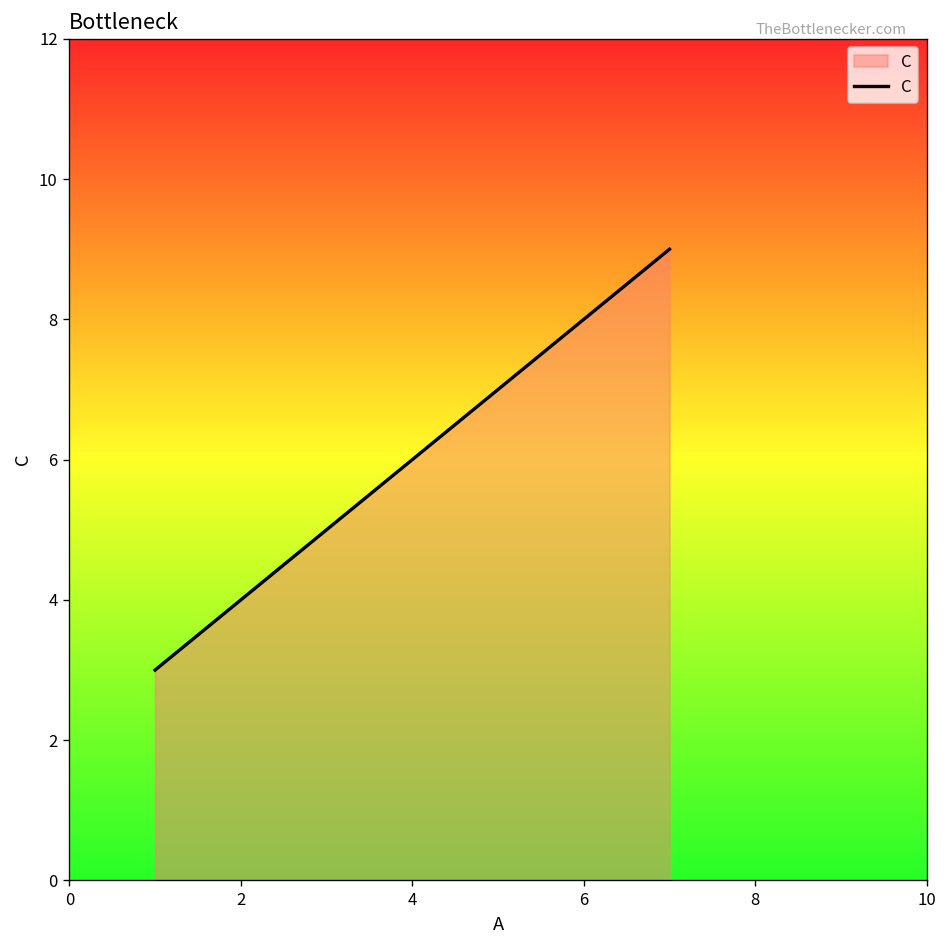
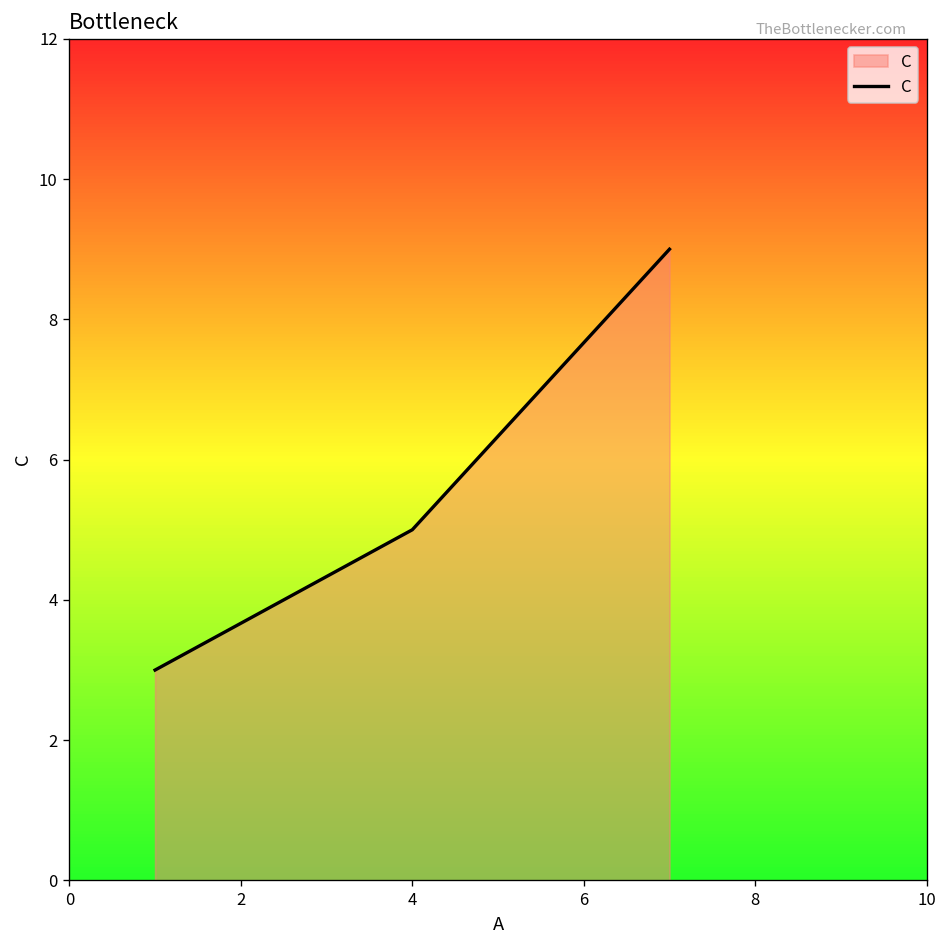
4: 6 -> 5
